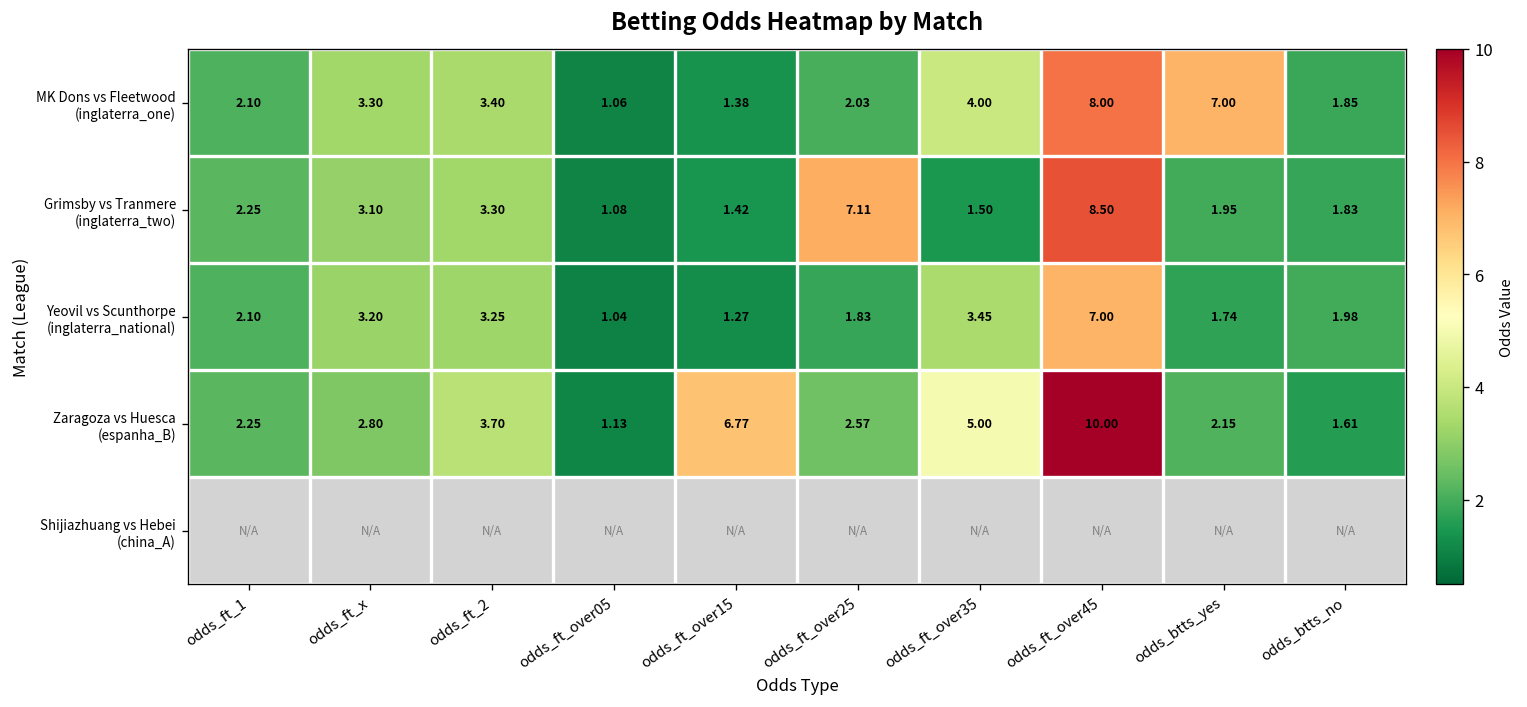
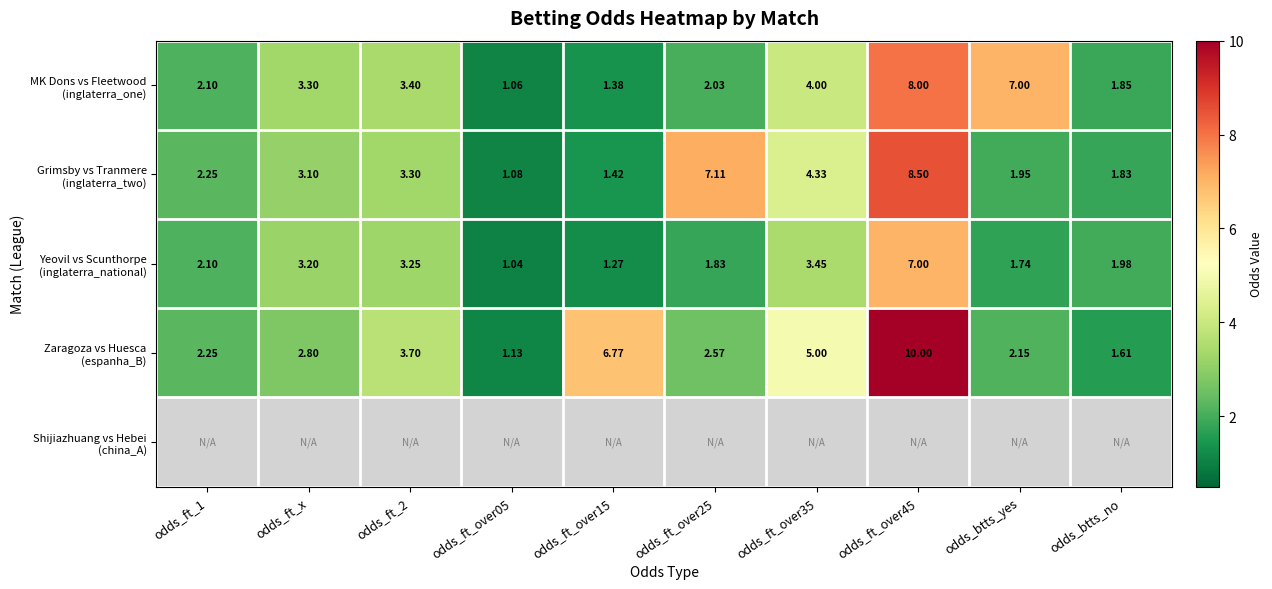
Grimsby vs Tranmere (inglaterra_two), odds_ft_over35: 1.50 -> 4.33
